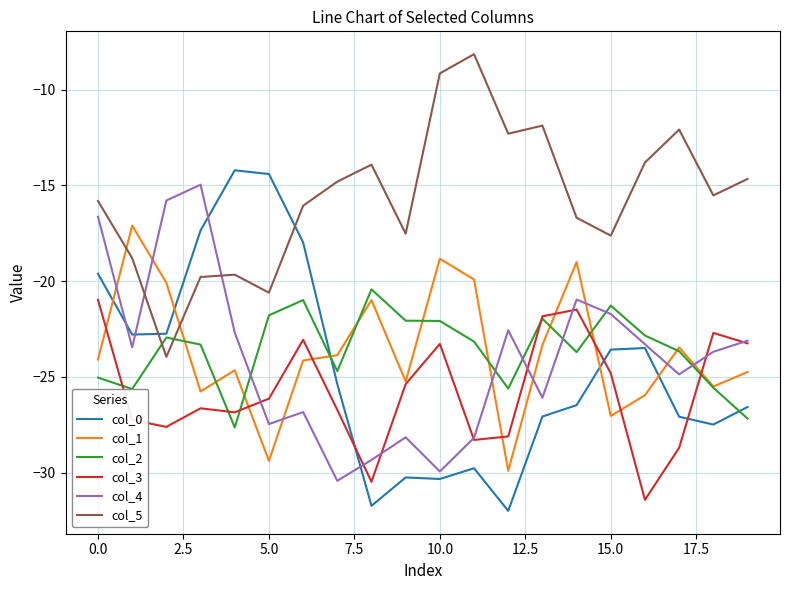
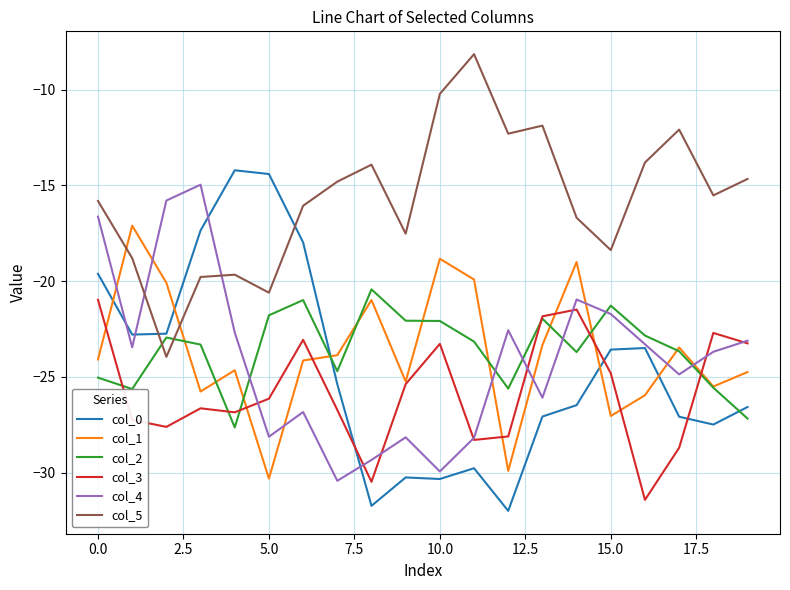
col_1, 5.0: -29.4 -> -30.3
col_4, 5.0: -27.5 -> -28.1
col_5, 10.0: -9.1 -> -10.2
col_5, 15.0: -17.6 -> -18.4
